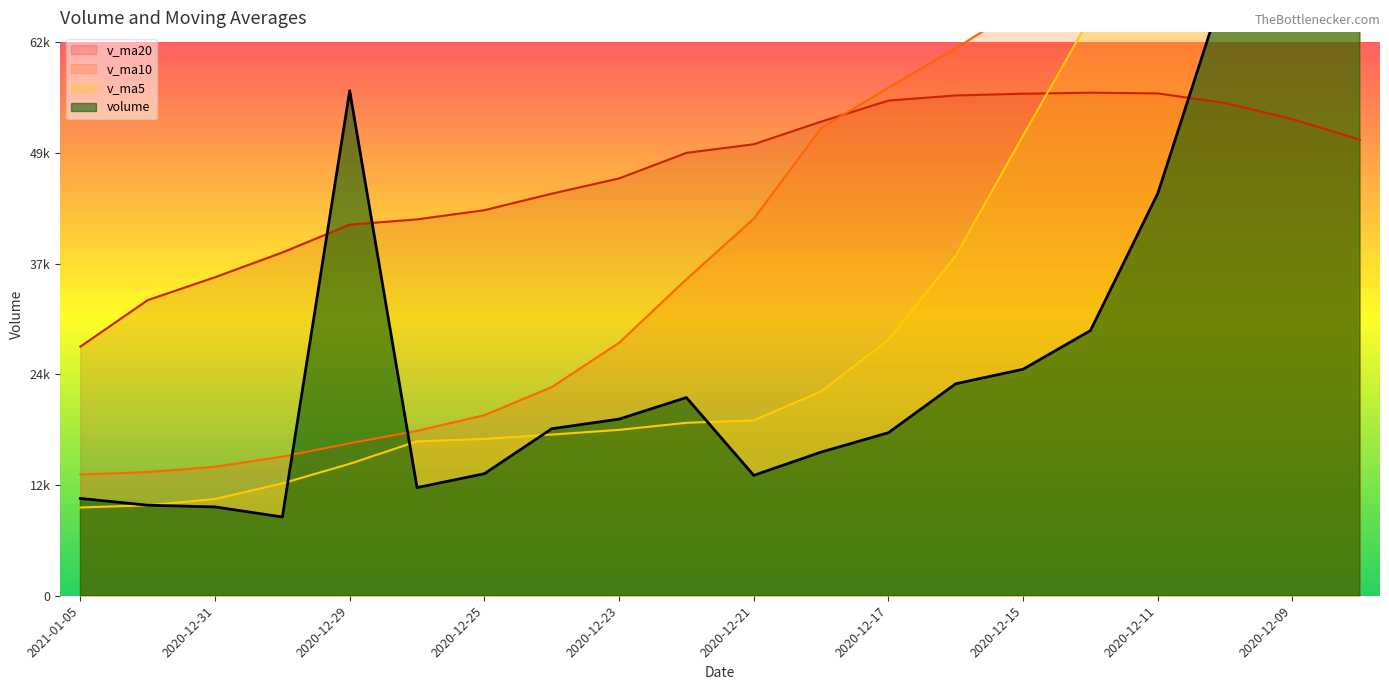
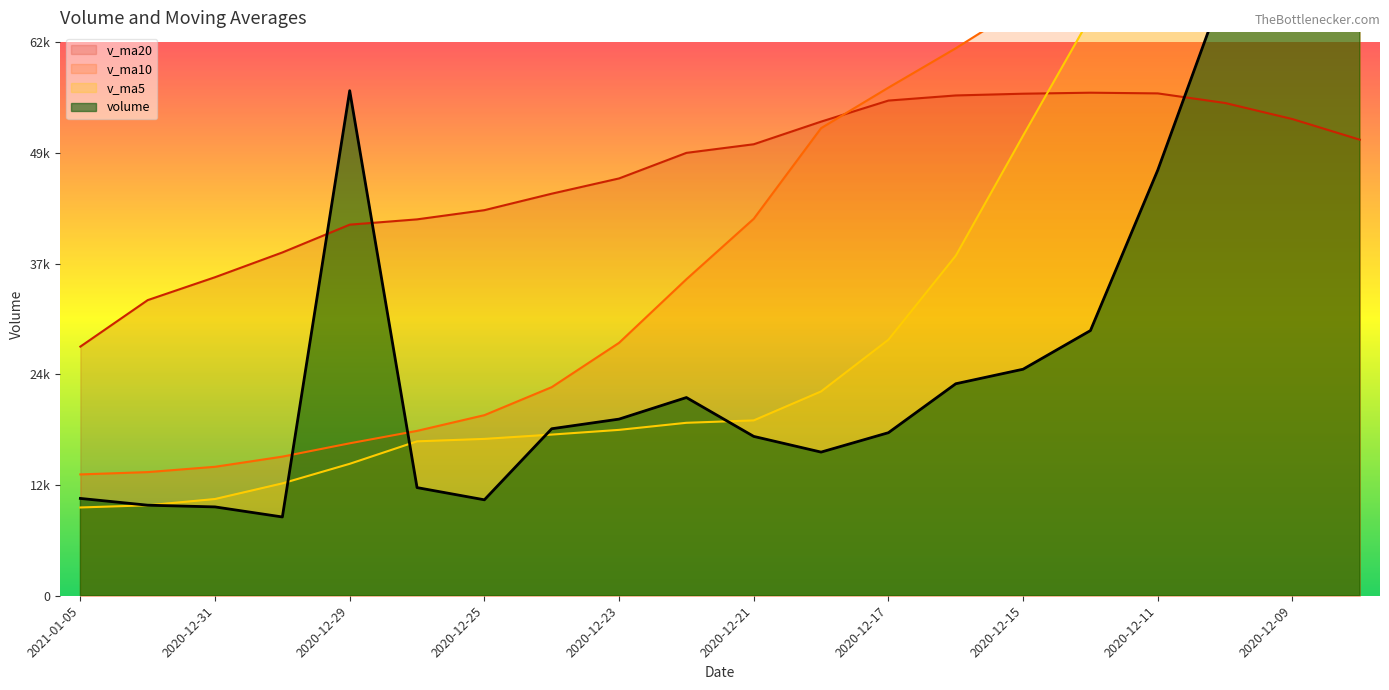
volume, 2020-12-25: 14000 -> 11000
volume, 2020-12-21: 13000 -> 18000
volume, 2020-12-11: 45000 -> 48000
